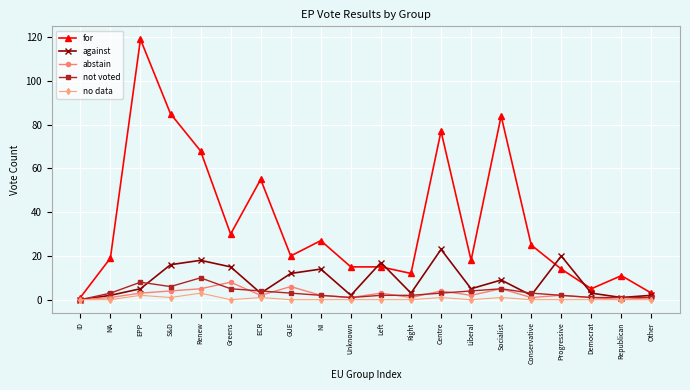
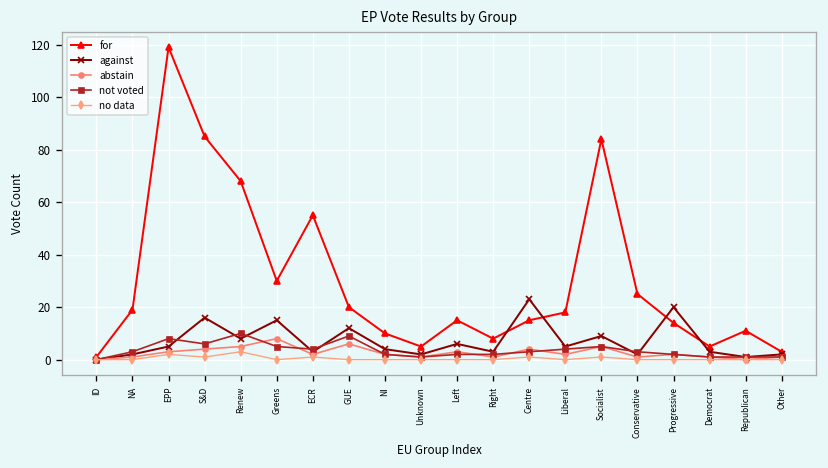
against, Renew: 18 -> 8
not voted, GUE: 3 -> 9
for, NI: 27 -> 10
against, NI: 14 -> 4
for, Unknown: 15 -> 5
against, Left: 17 -> 6
for, Right: 12 -> 8
for, Centre: 77 -> 15
